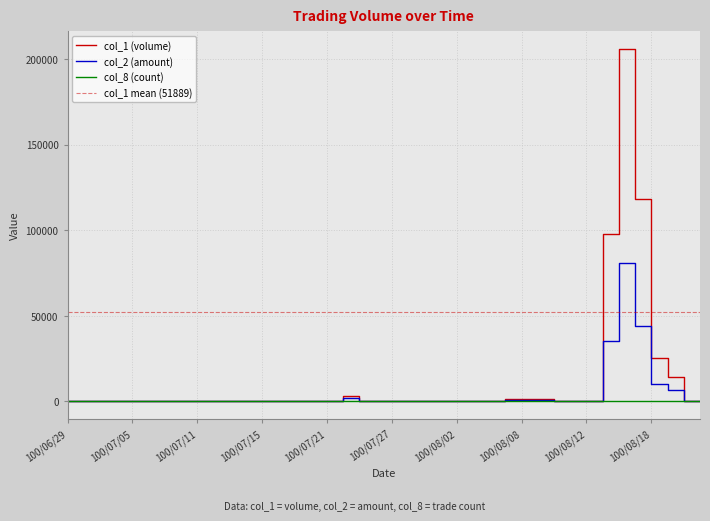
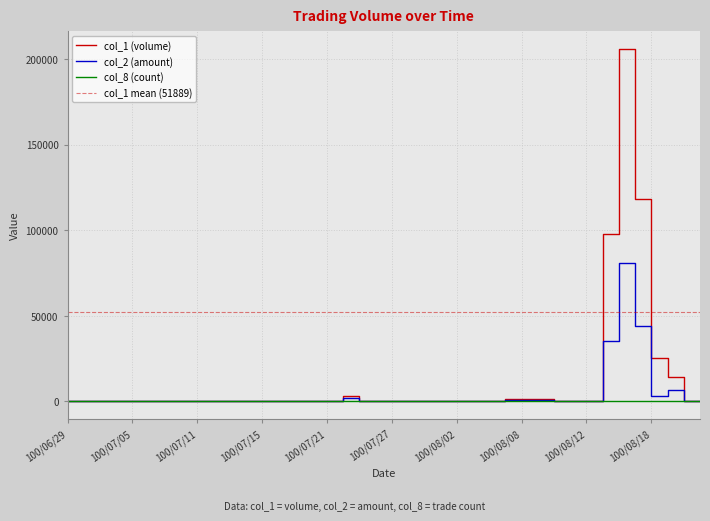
col_2 (amount), 100/08/18: 10000 -> 3000
